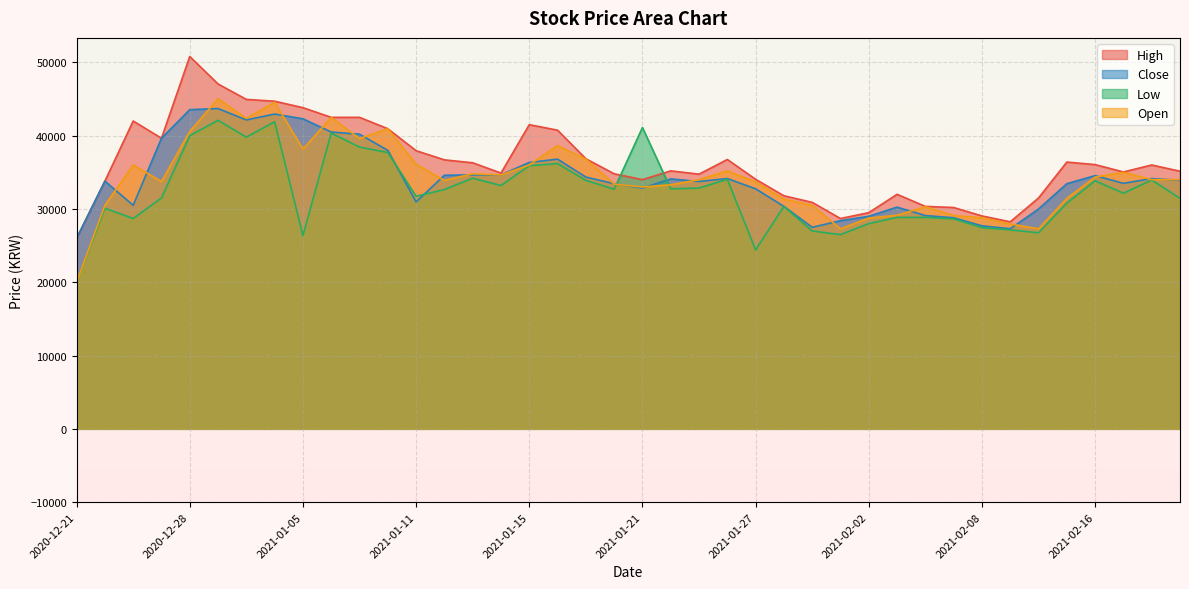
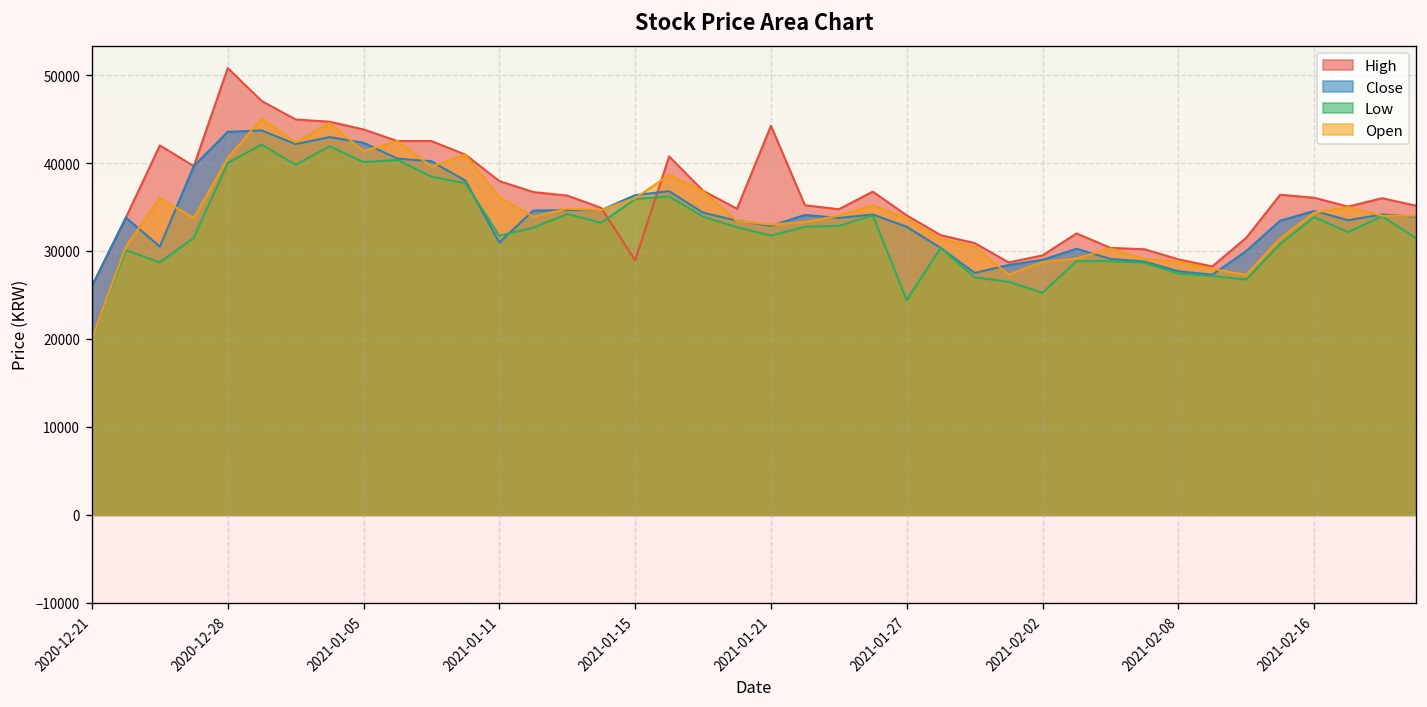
Low, 2021-01-05: 26000 -> 40000
Open, 2021-01-05: 38000 -> 41000
High, 2021-01-15: 42000 -> 29000
High, 2021-01-21: 34000 -> 44000
Low, 2021-01-21: 41000 -> 32000
Low, 2021-02-02: 28000 -> 25000
